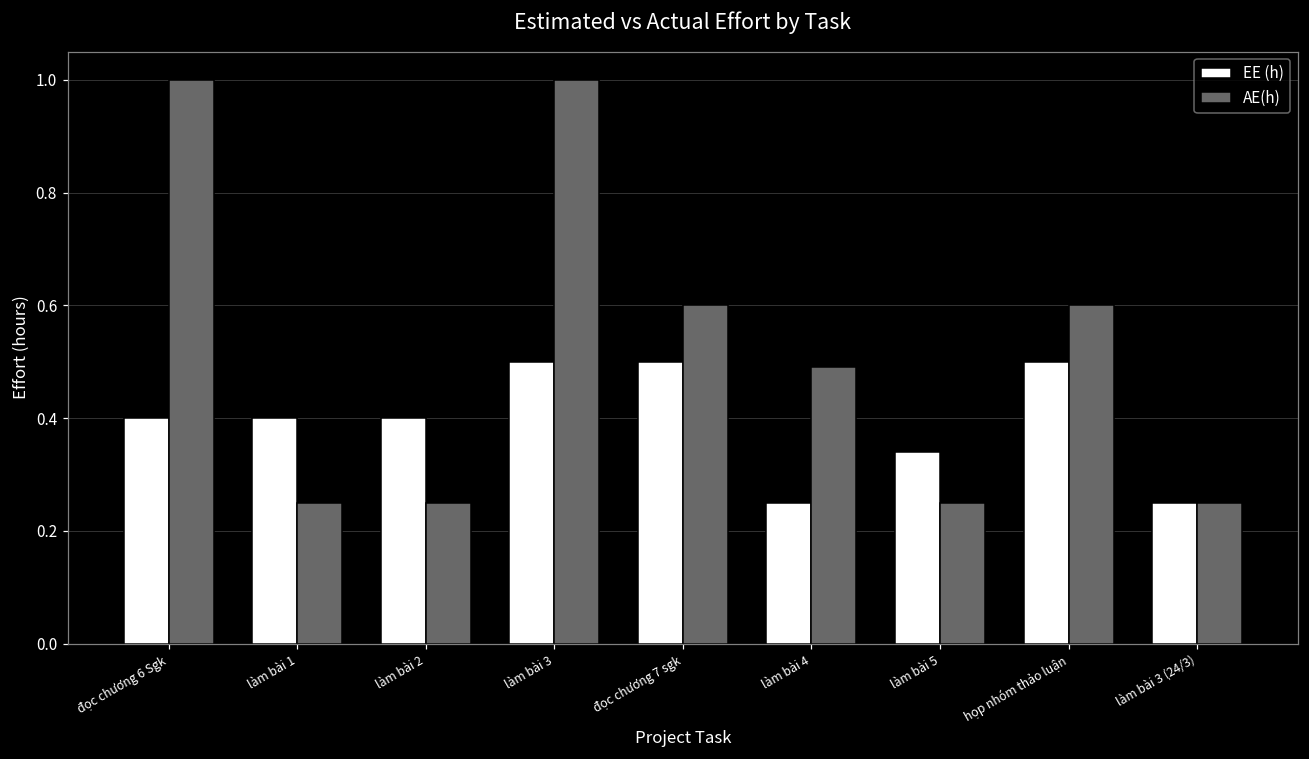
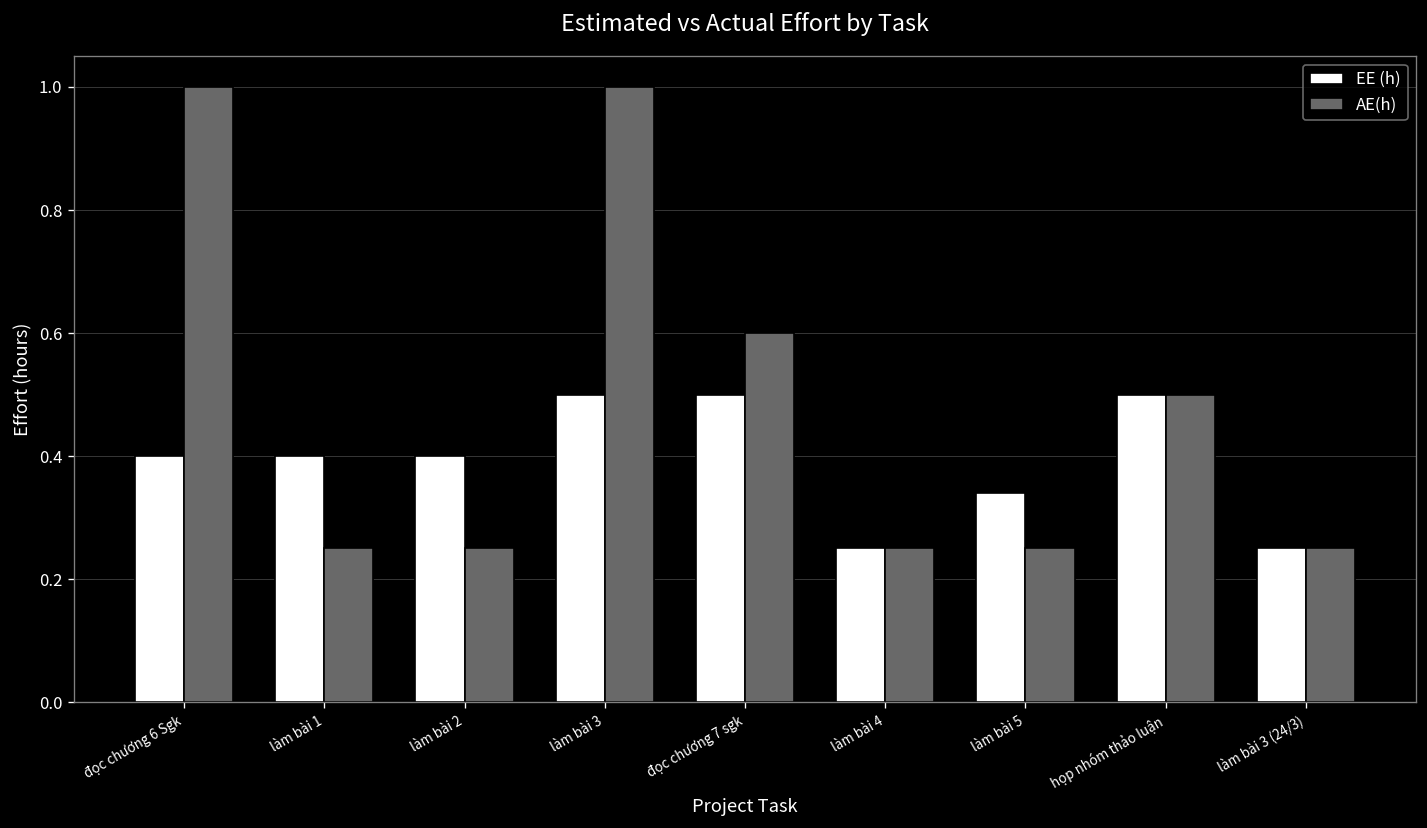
AE(h), làm bài 4: 0.49 -> 0.25
AE(h), họp nhóm thảo luận: 0.6 -> 0.5
